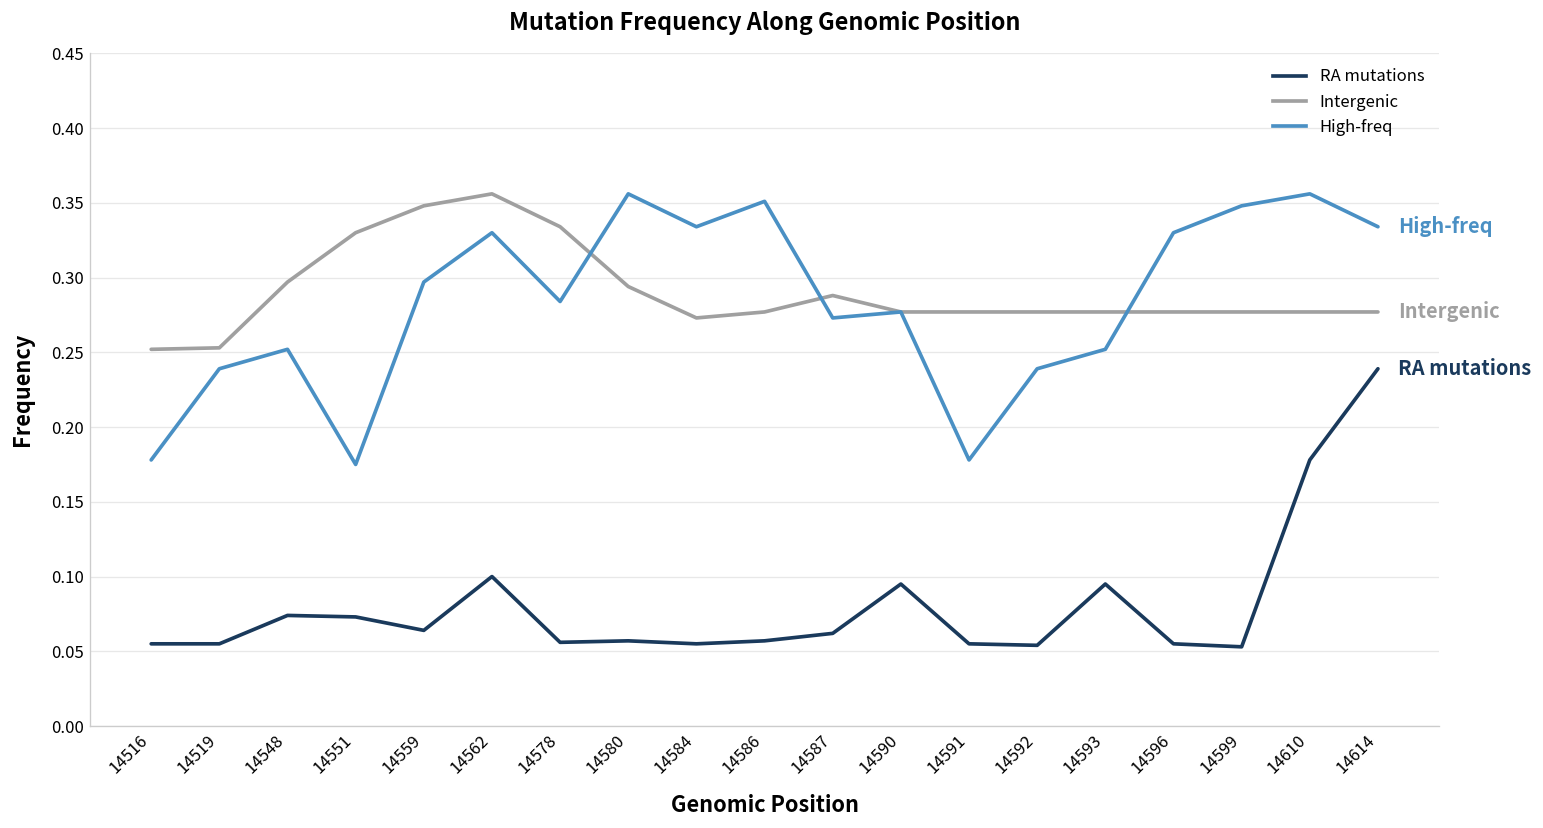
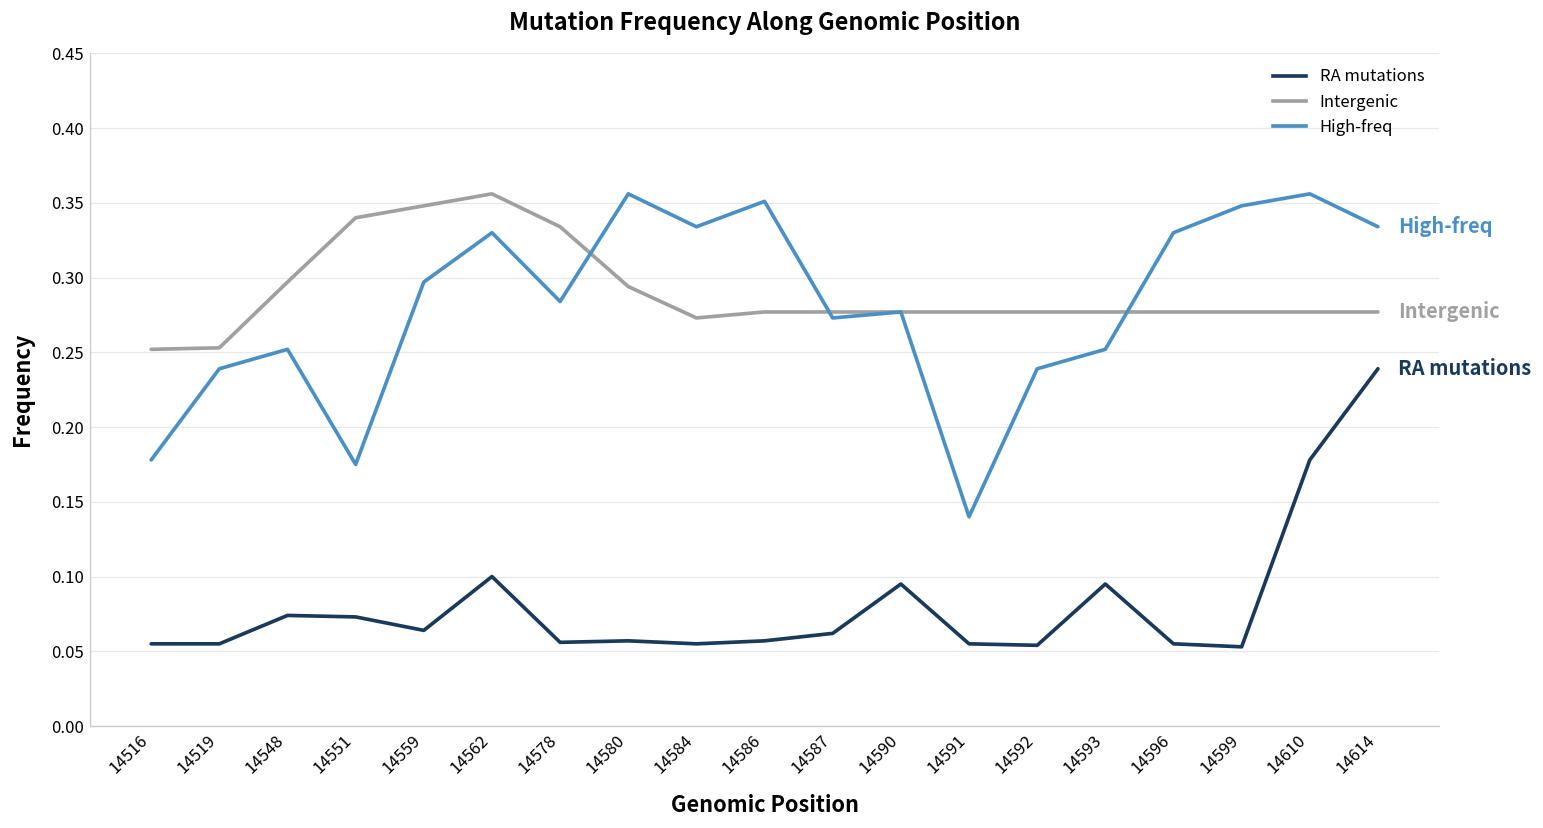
Intergenic, 14551: 0.33 -> 0.34
Intergenic, 14587: 0.288 -> 0.277
High-freq, 14591: 0.178 -> 0.140
